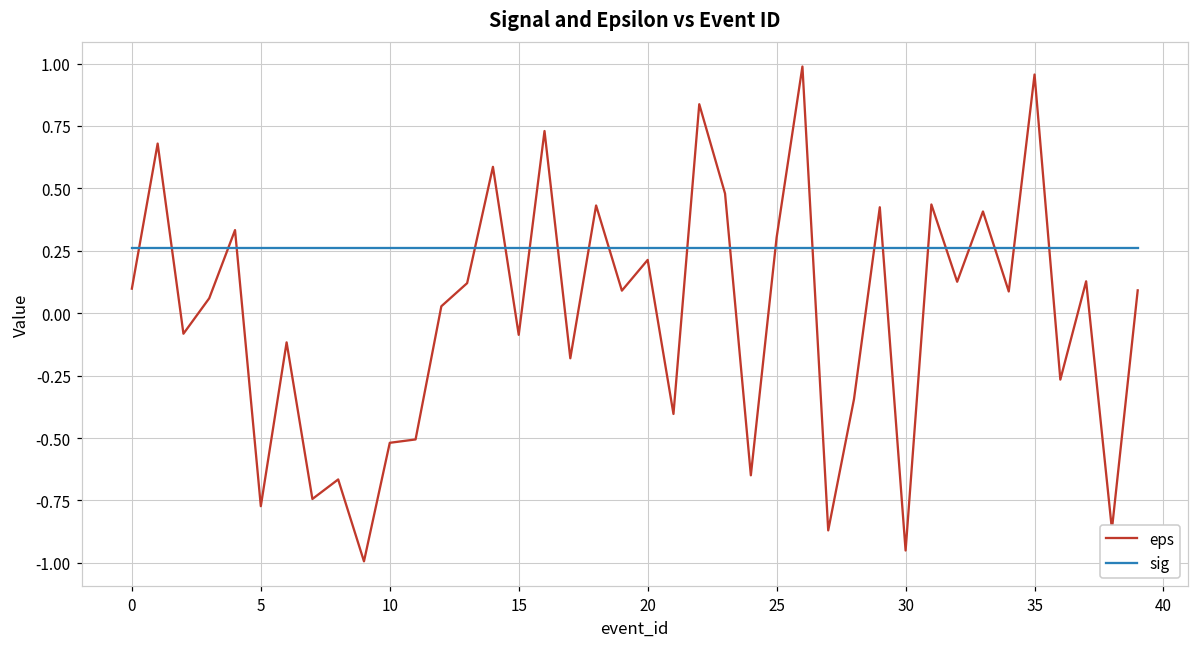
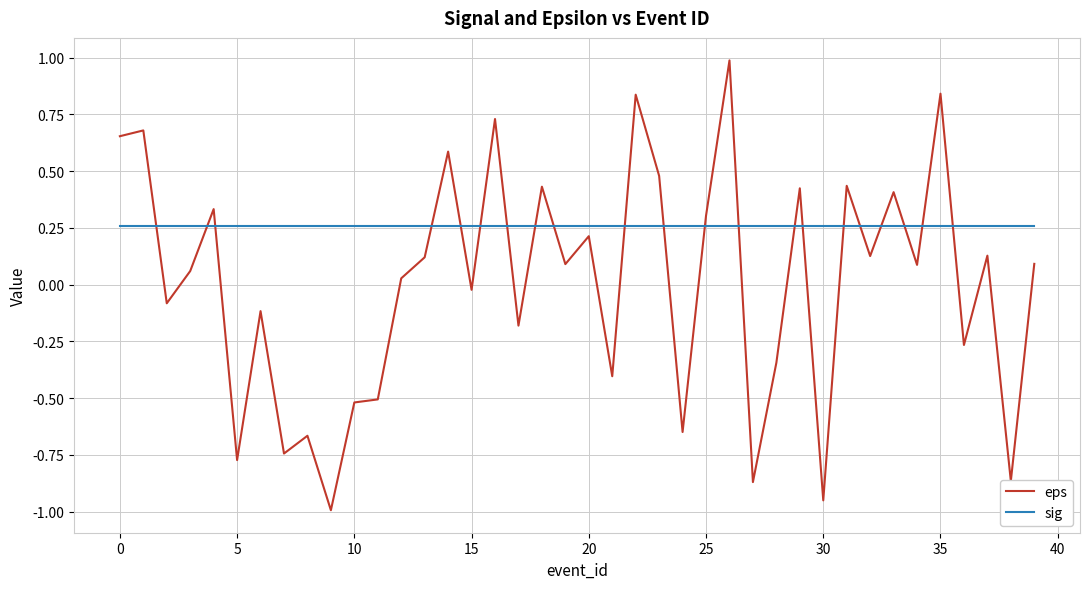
eps, 0: 0.10 -> 0.65
eps, 15: -0.09 -> -0.02
eps, 35: 0.96 -> 0.84
